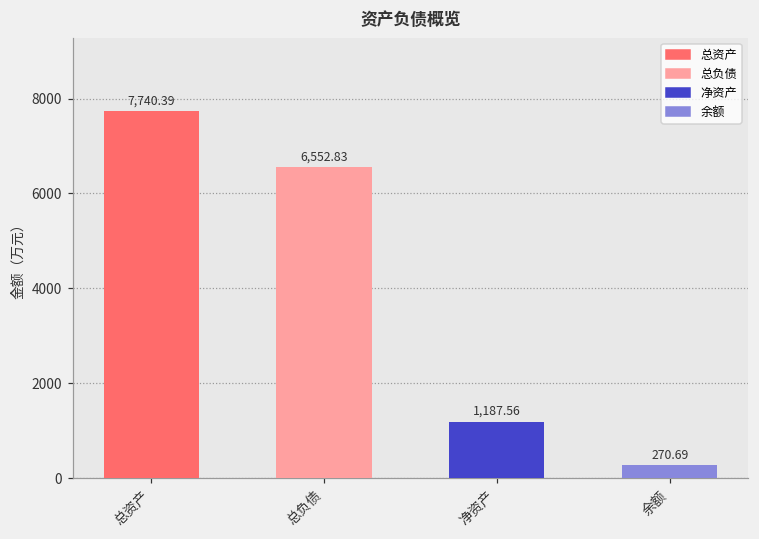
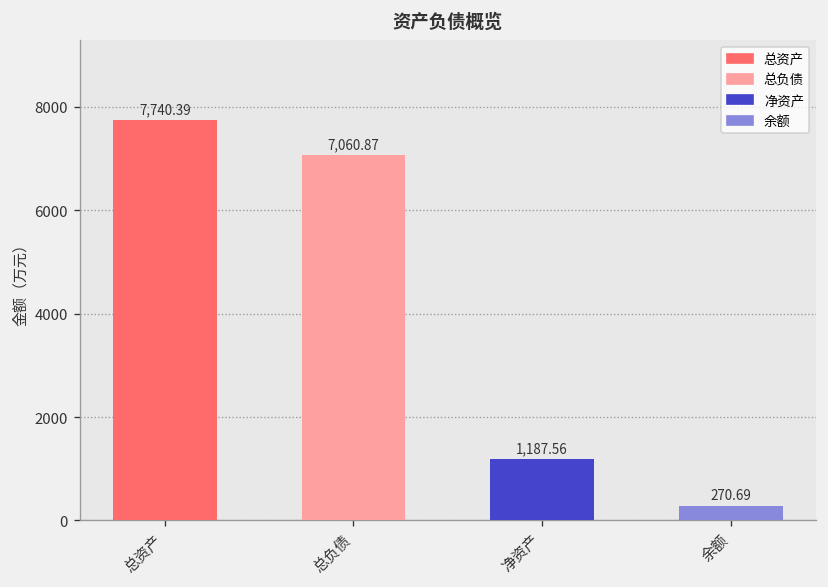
总负债: 6,552.83 -> 7,060.87
